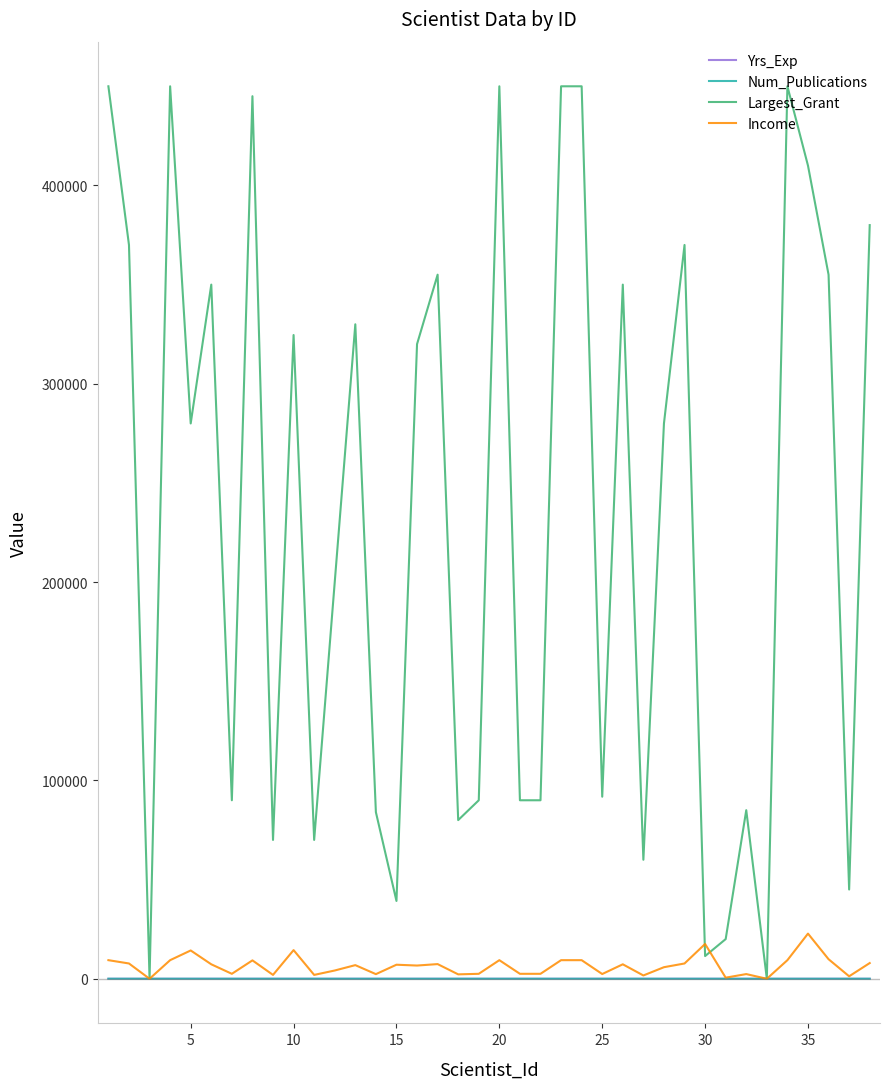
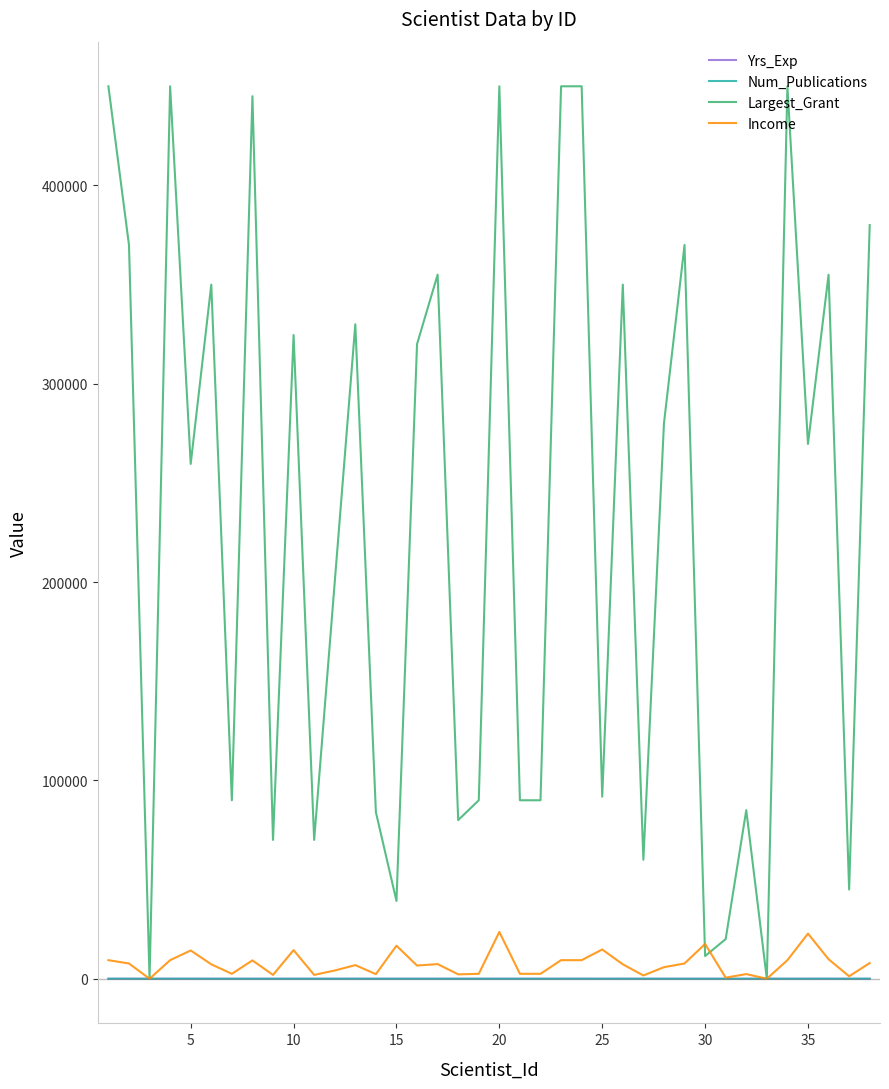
Largest_Grant, 5: 280000 -> 260000
Income, 15: 7000 -> 17000
Income, 20: 9000 -> 24000
Income, 25: 2000 -> 15000
Largest_Grant, 35: 410000 -> 270000
